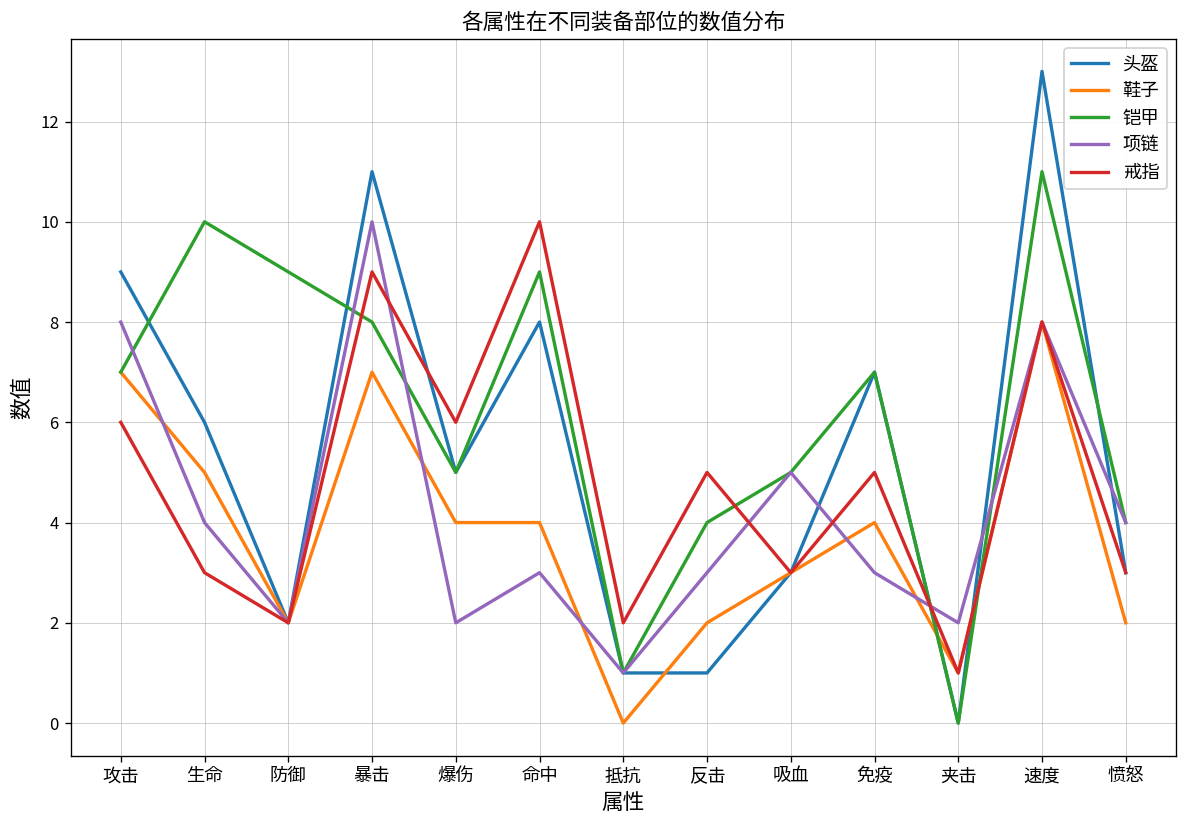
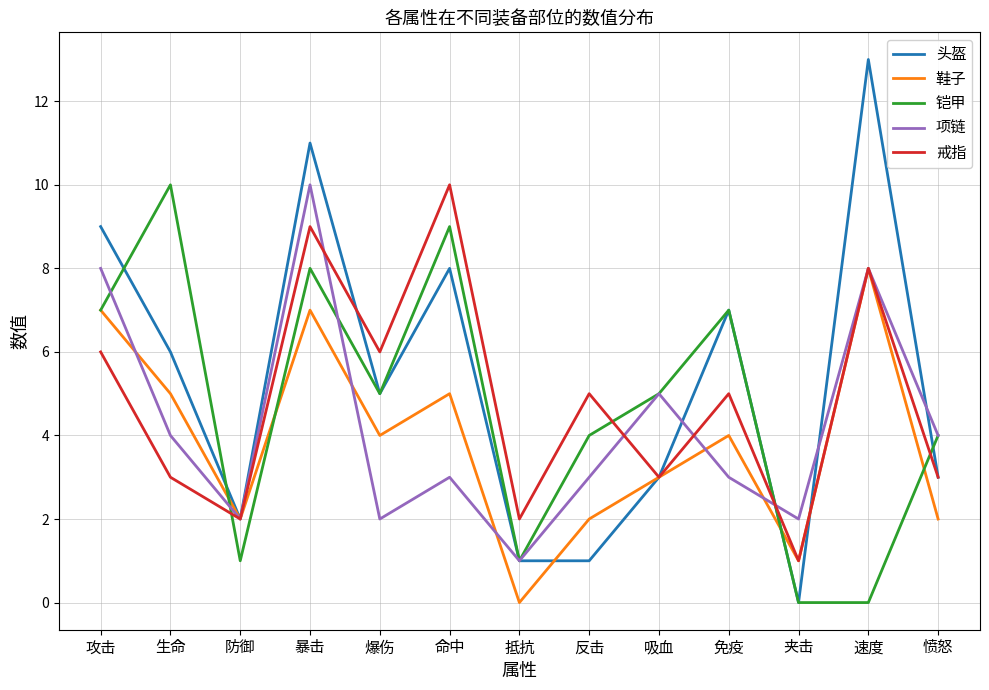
铠甲, 防御: 9 -> 1
鞋子, 命中: 4 -> 5
铠甲, 速度: 11 -> 0
